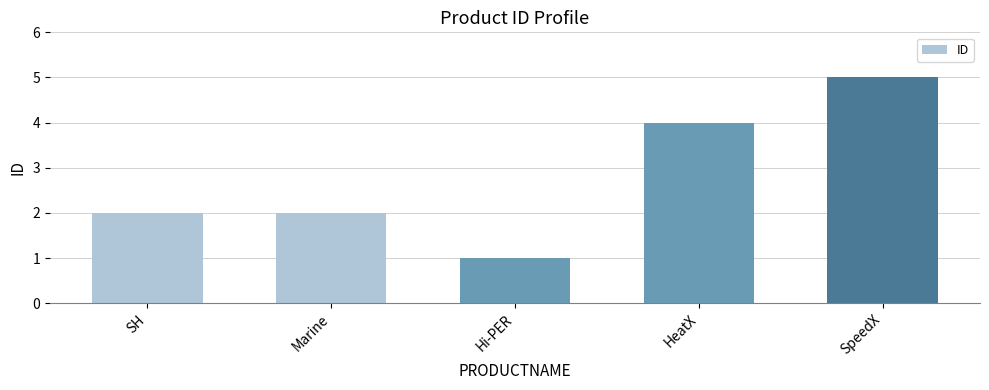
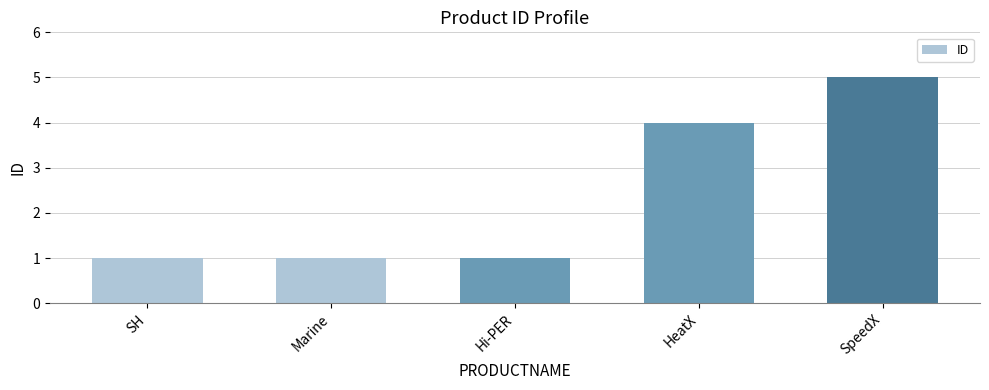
SH: 2 -> 1
Marine: 2 -> 1
